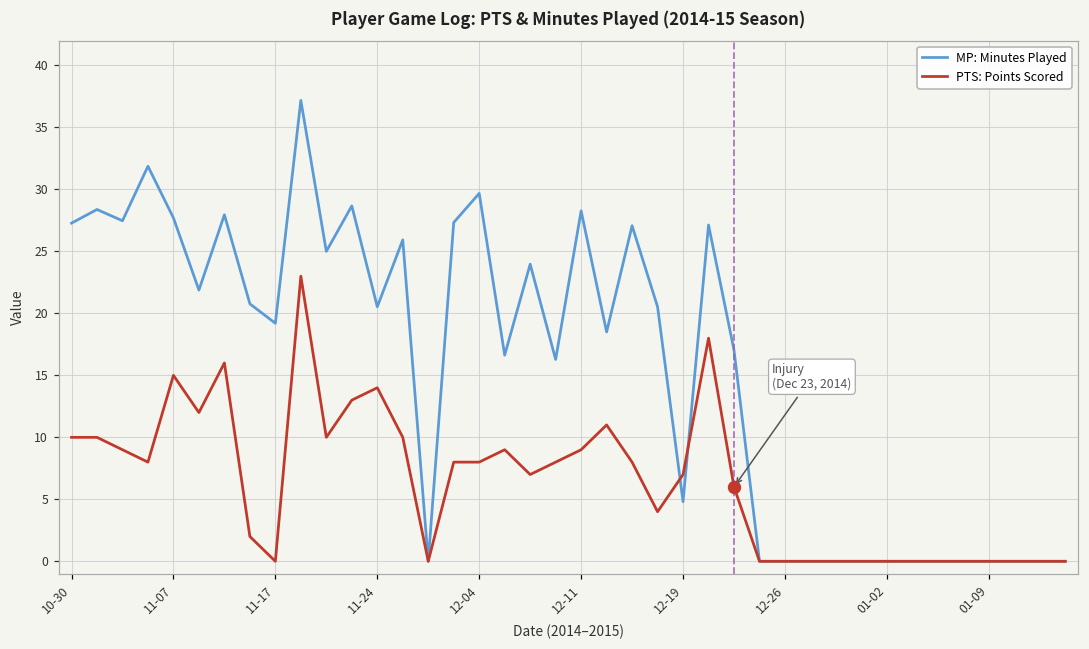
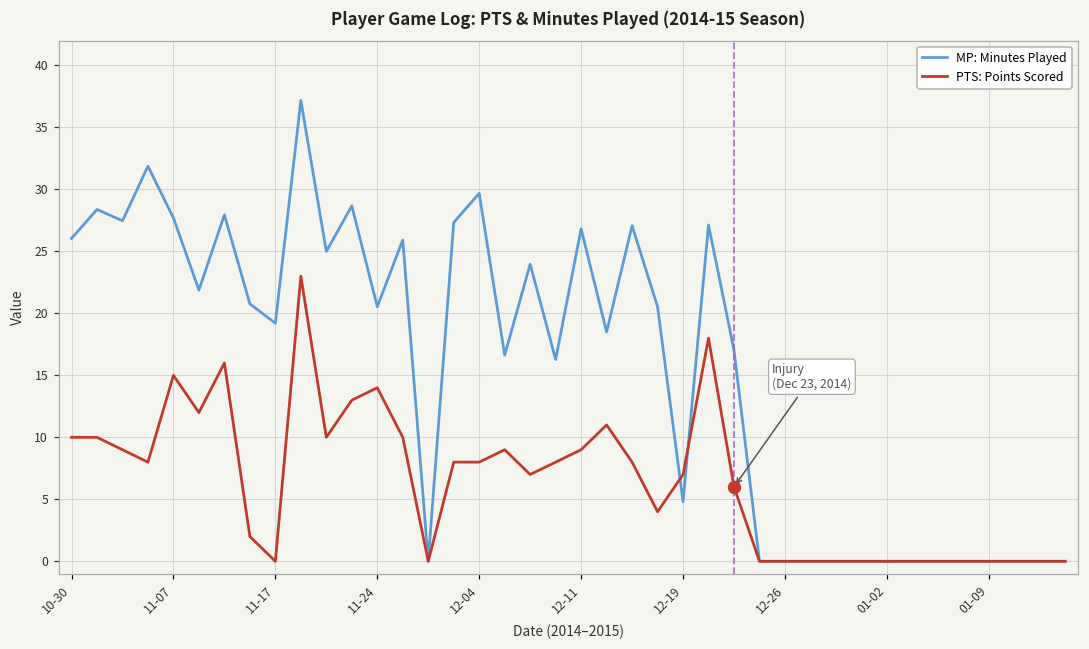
MP: Minutes Played, 10-30: 27.3 -> 26.1
MP: Minutes Played, 12-11: 28.3 -> 26.8
